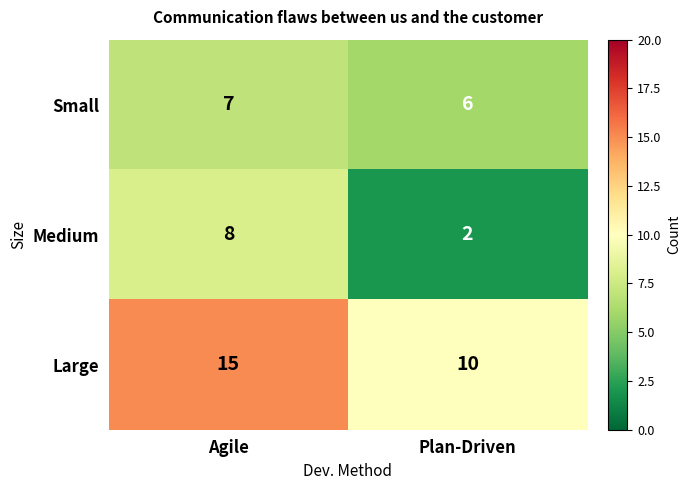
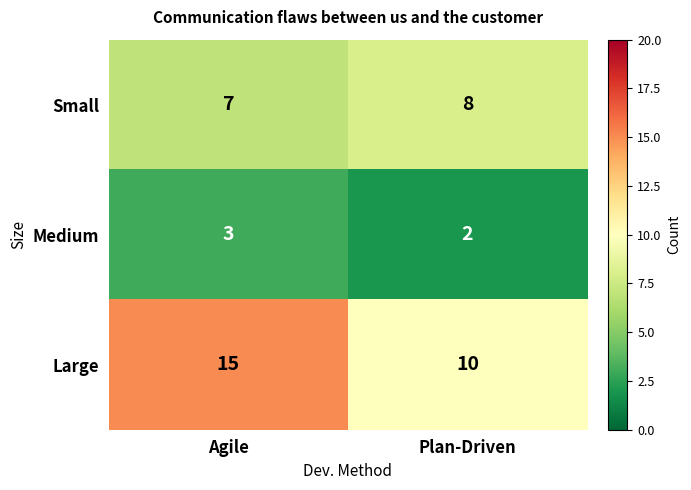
Small, Plan-Driven: 6 -> 8
Medium, Agile: 8 -> 3
